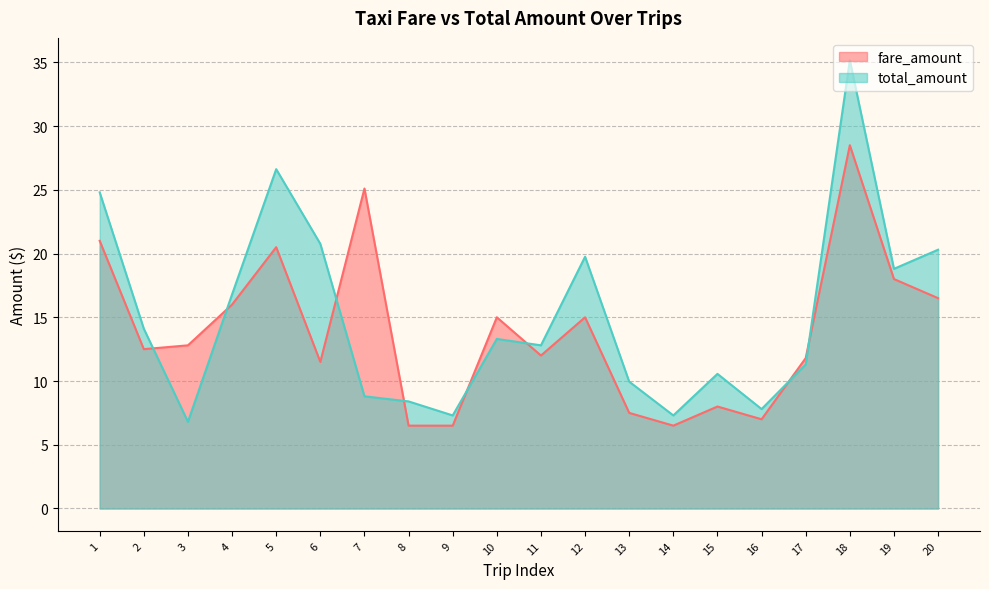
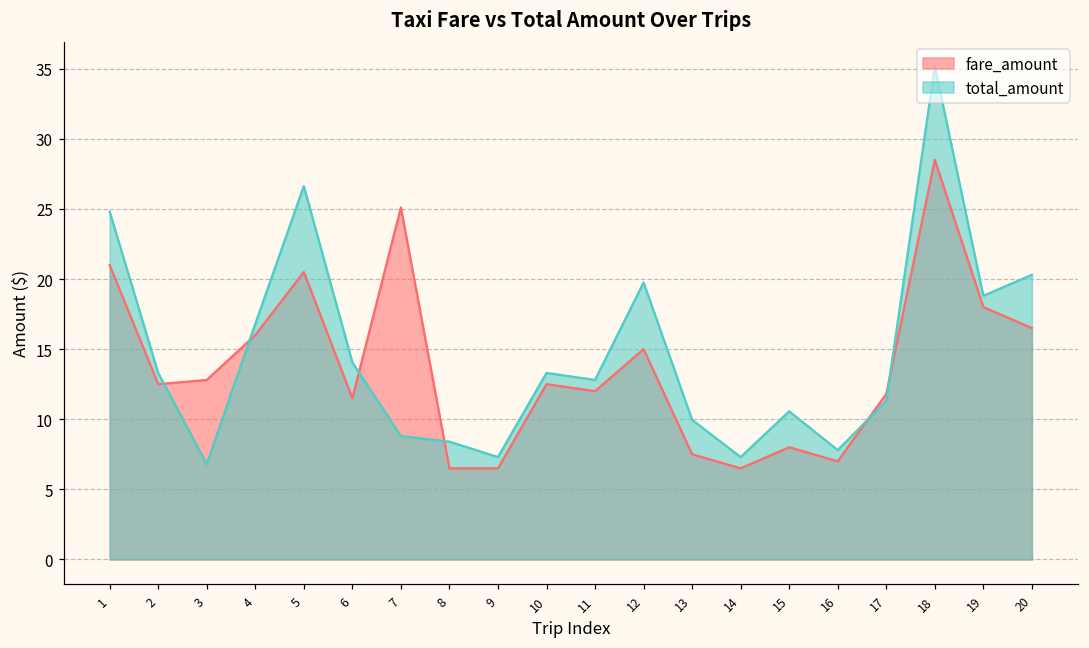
total_amount, 2: 14.1 -> 13.3
total_amount, 6: 20.8 -> 14.1
fare_amount, 10: 15.0 -> 12.5
